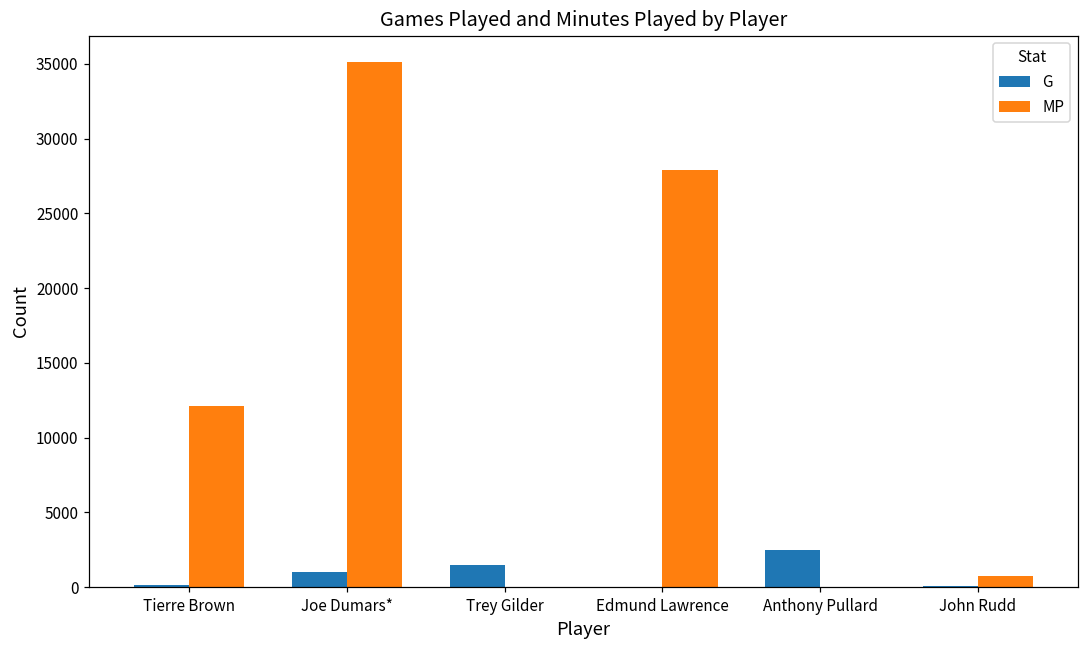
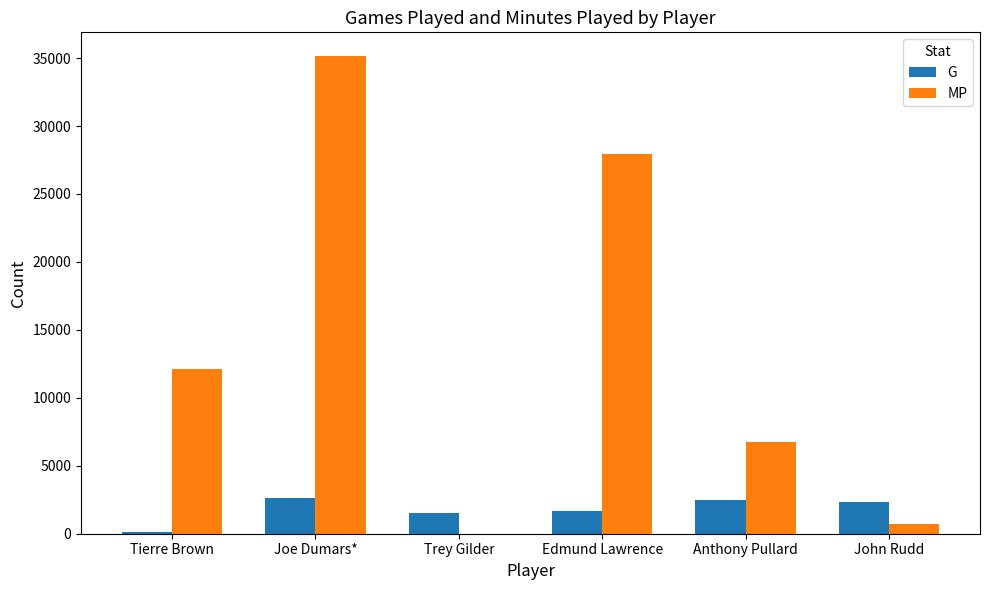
G, Joe Dumars*: 1000 -> 2600
G, Edmund Lawrence: 0 -> 1600
MP, Anthony Pullard: 0 -> 6800
G, John Rudd: 100 -> 2300
